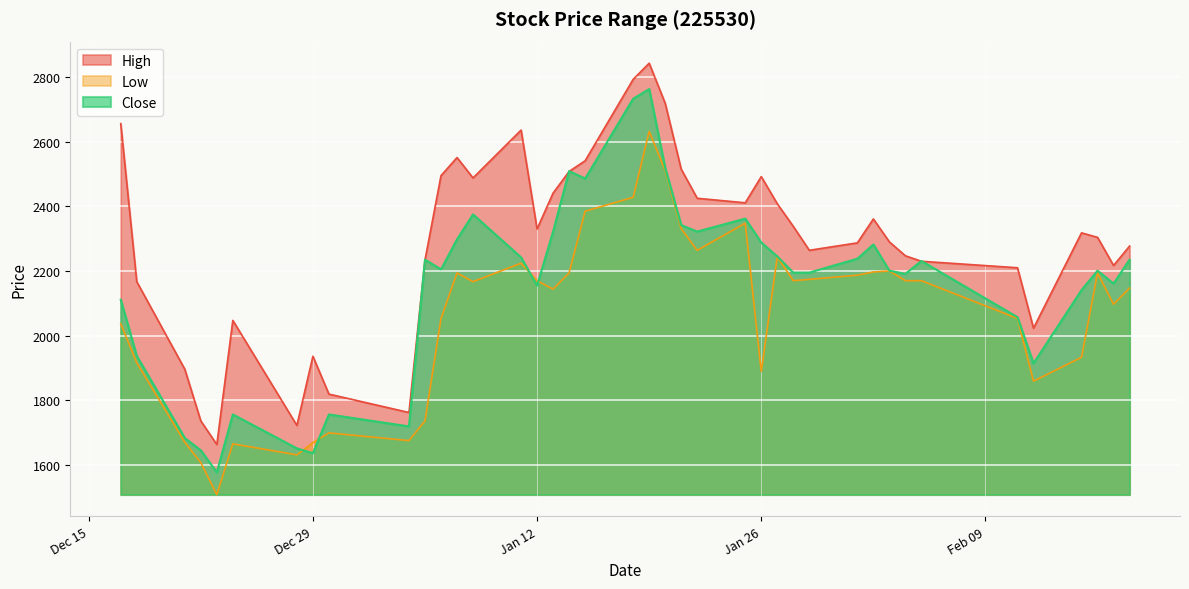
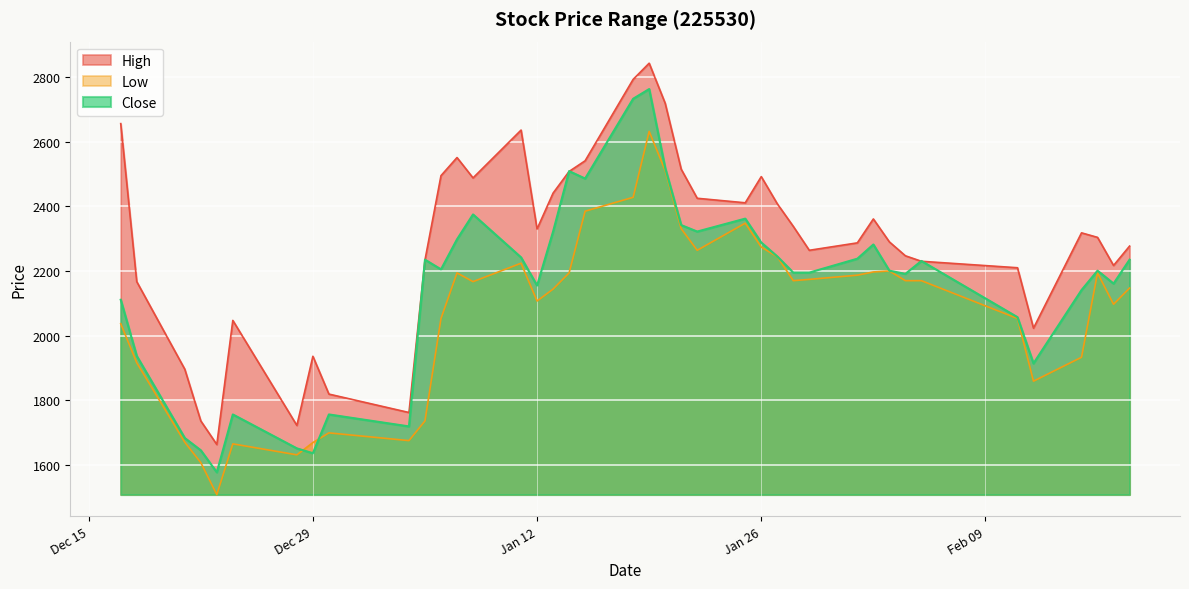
Low, Jan 12: 2170 -> 2110
Low, Jan 26: 1890 -> 2270
